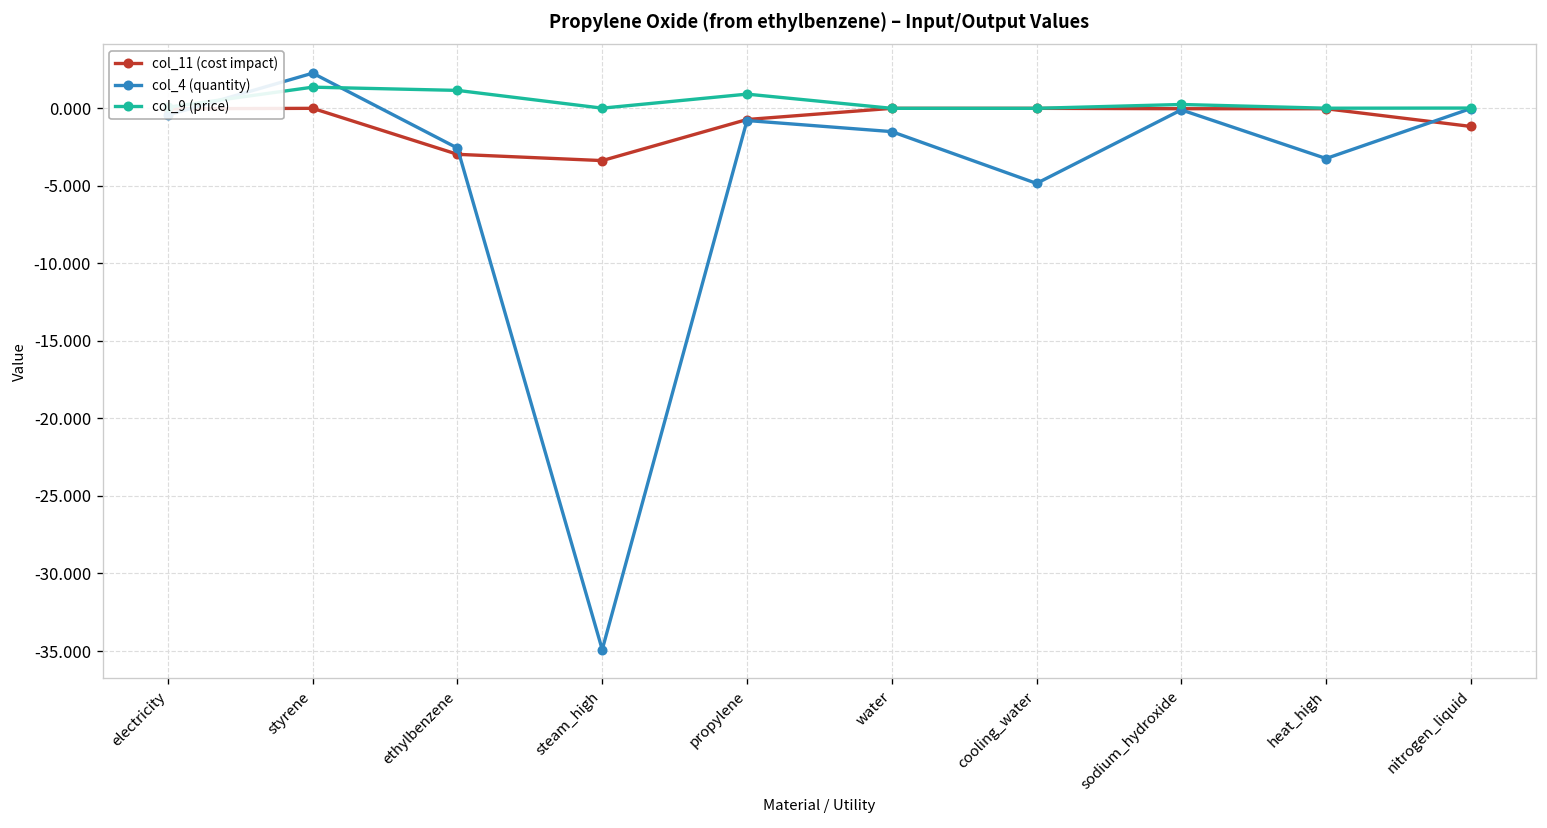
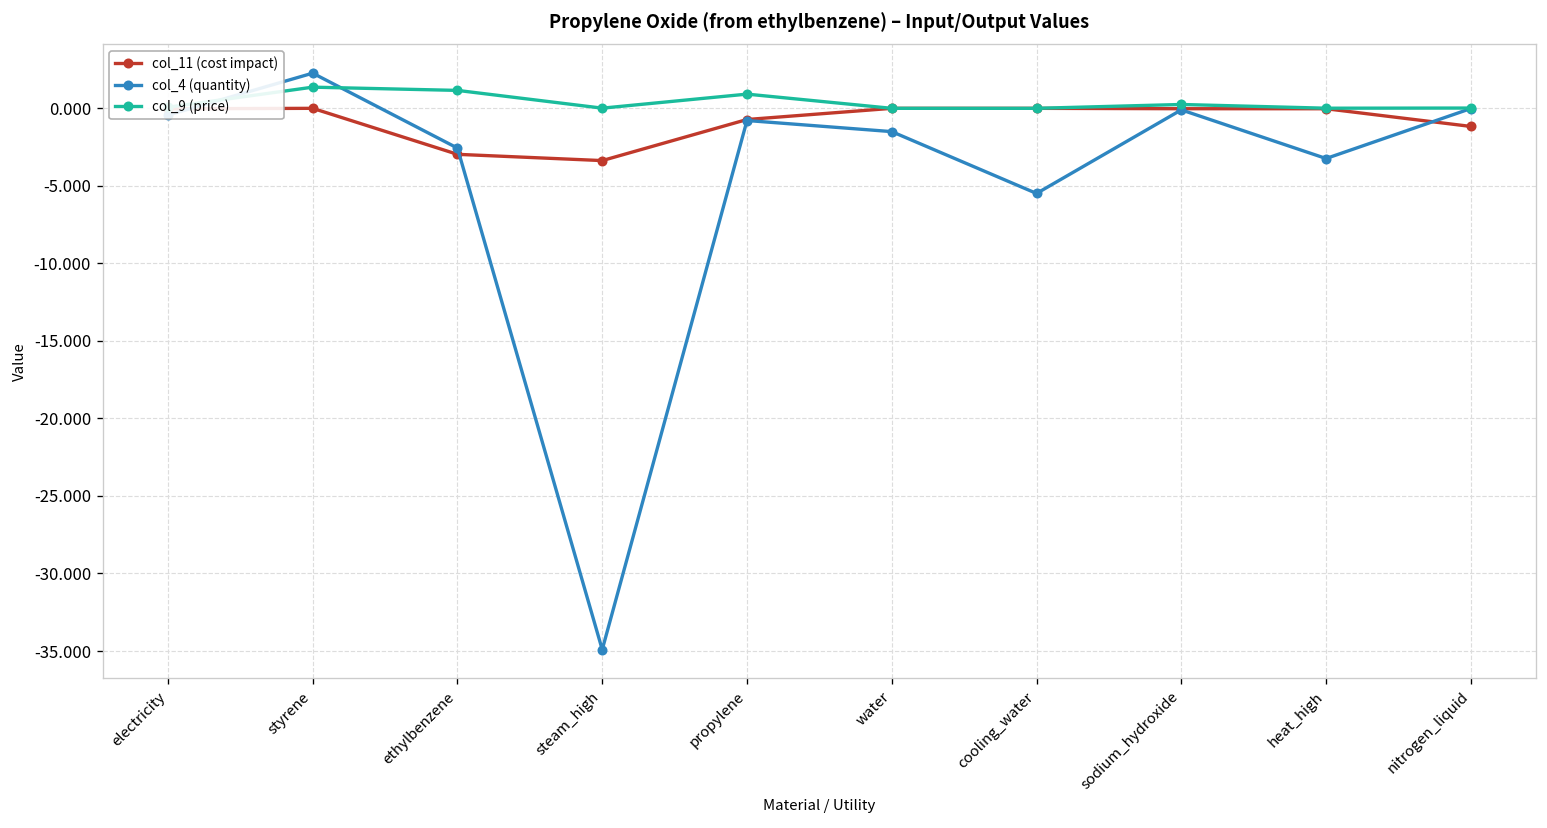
col_4 (quantity), cooling_water: -4.8 -> -5.5
